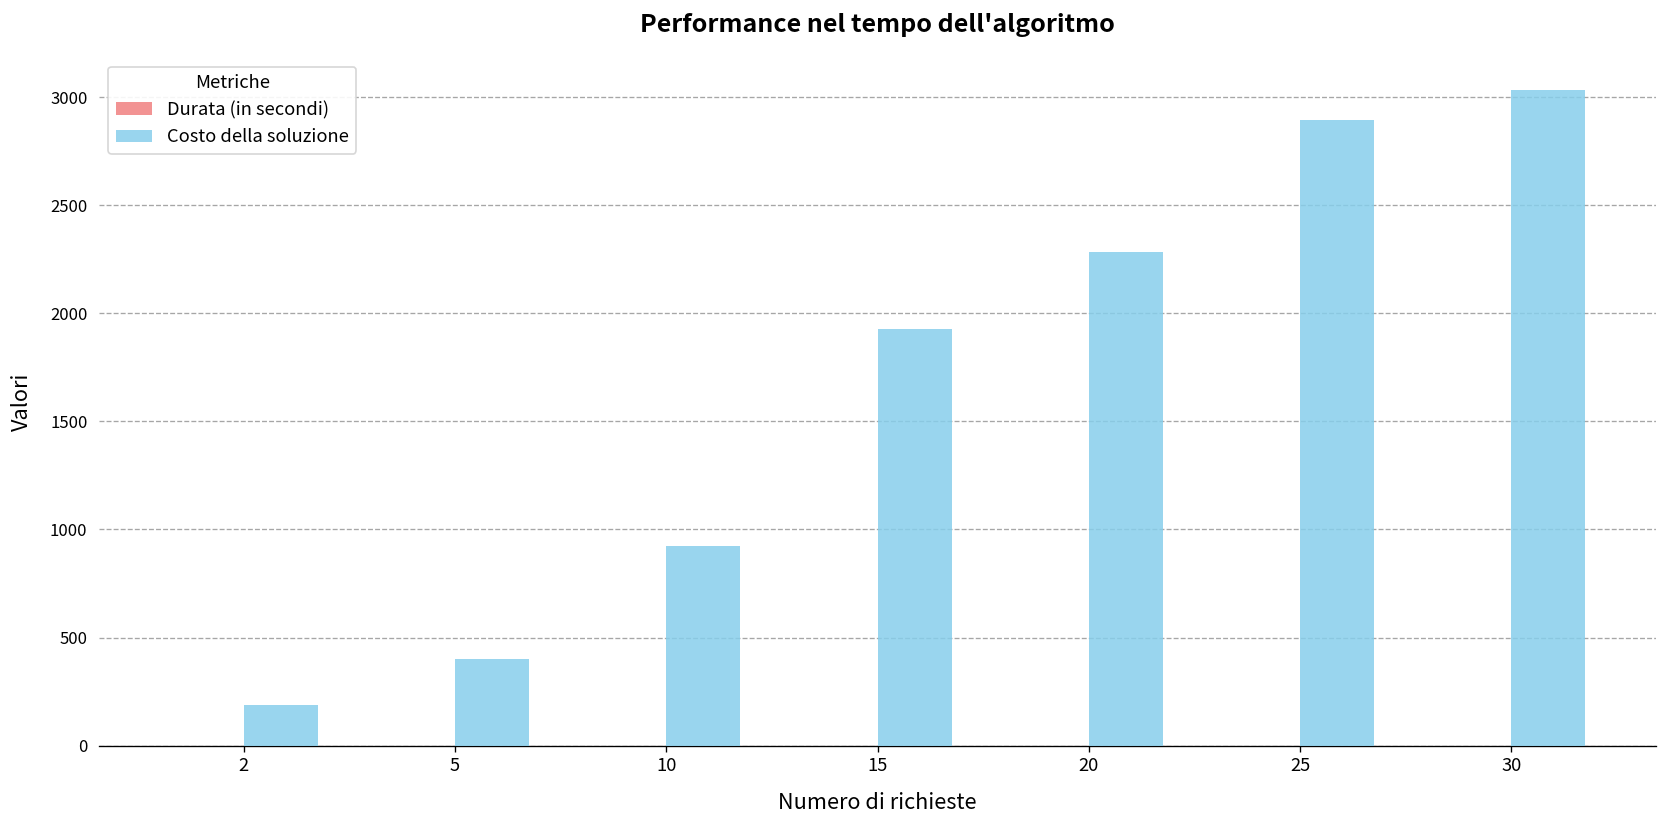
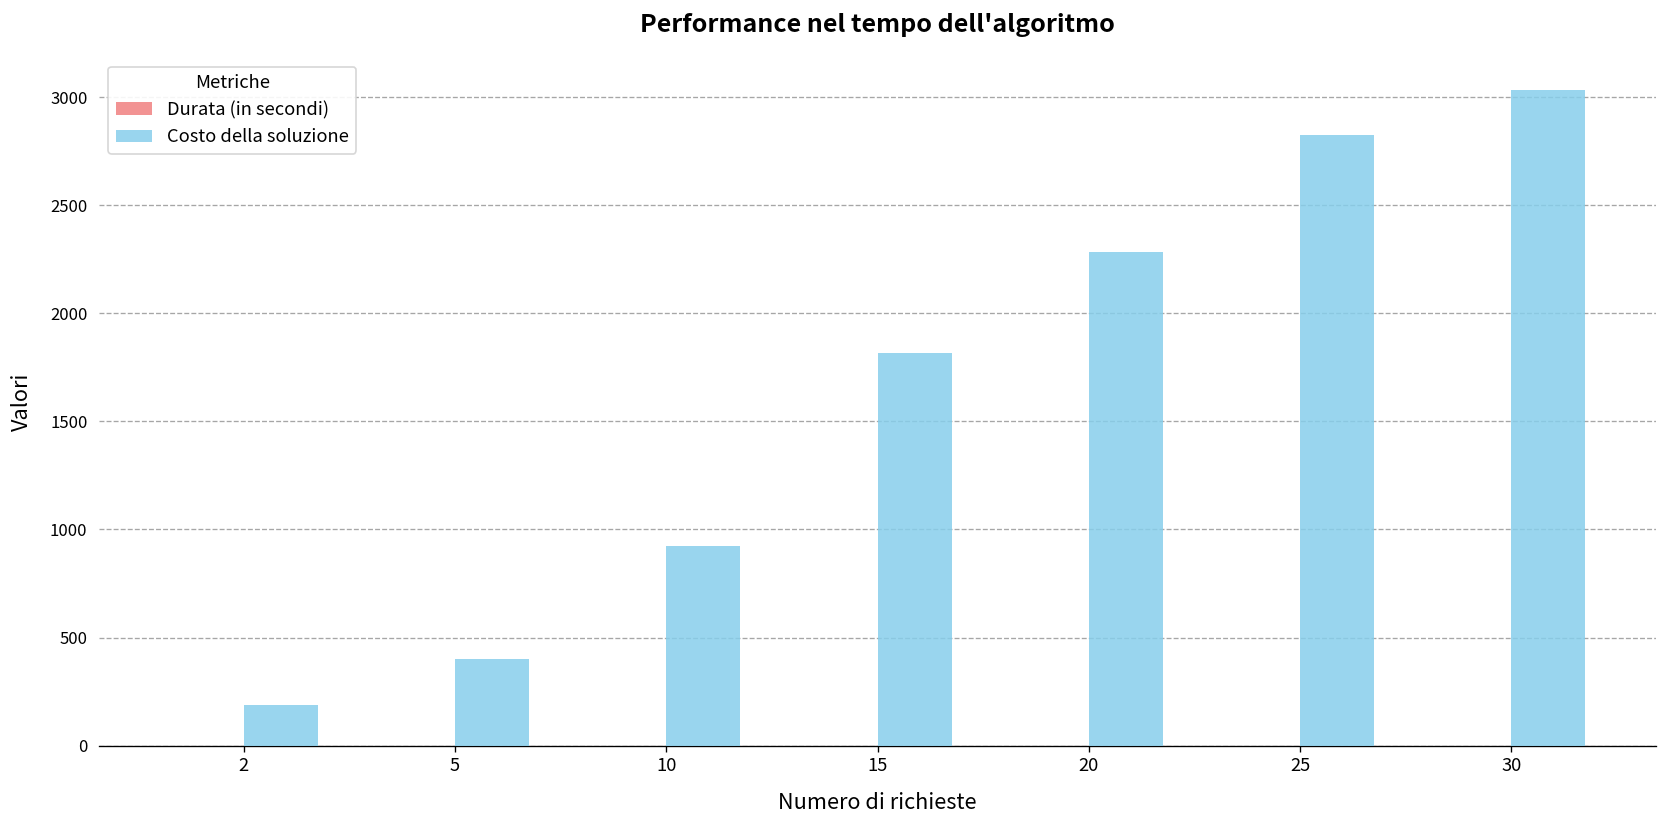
Costo della soluzione, 15: 1930 -> 1820
Costo della soluzione, 25: 2900 -> 2830
